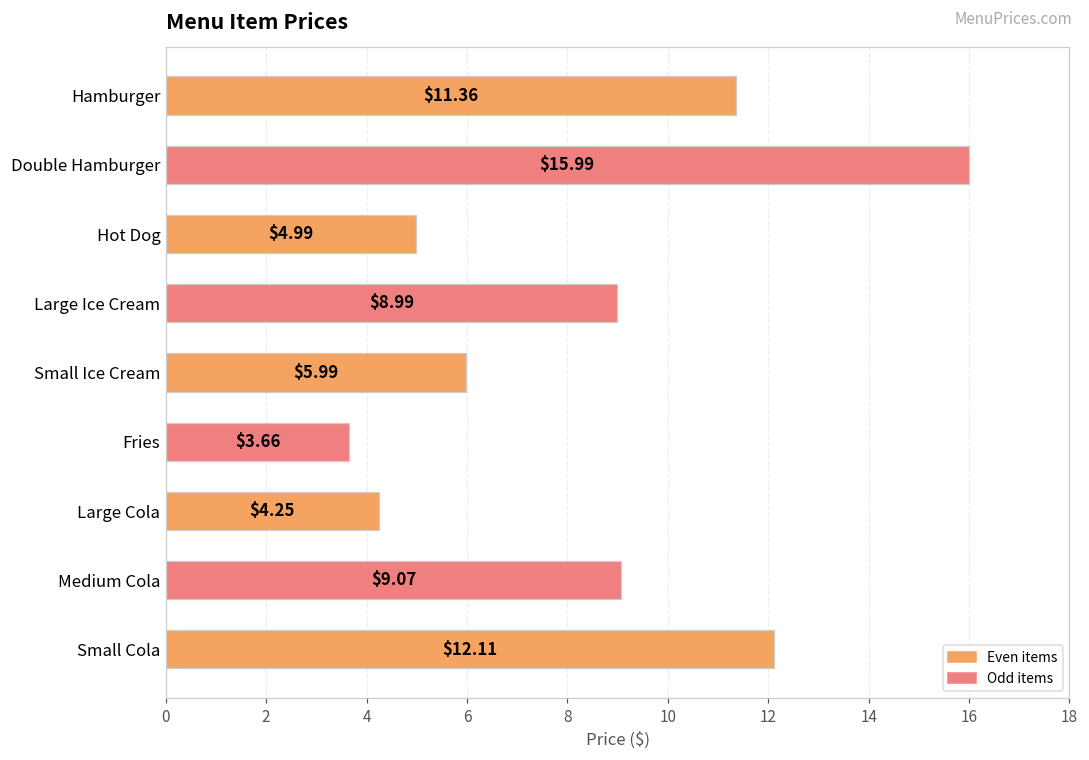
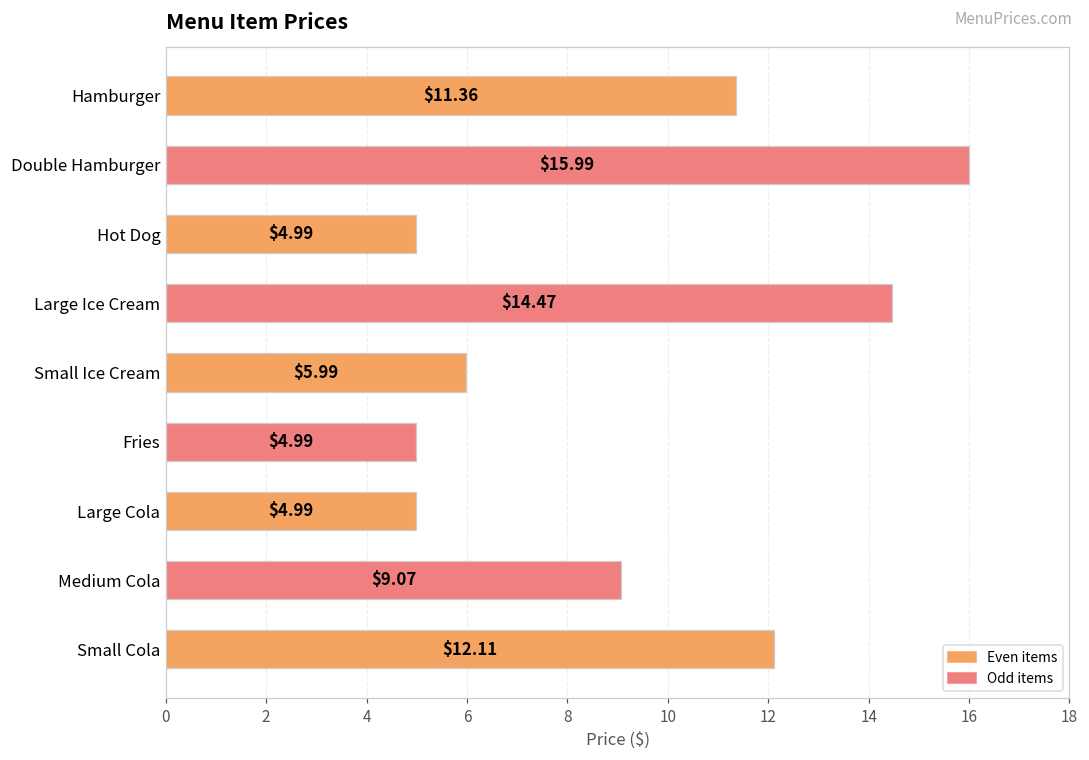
Large Ice Cream: $8.99 -> $14.47
Fries: $3.66 -> $4.99
Large Cola: $4.25 -> $4.99
